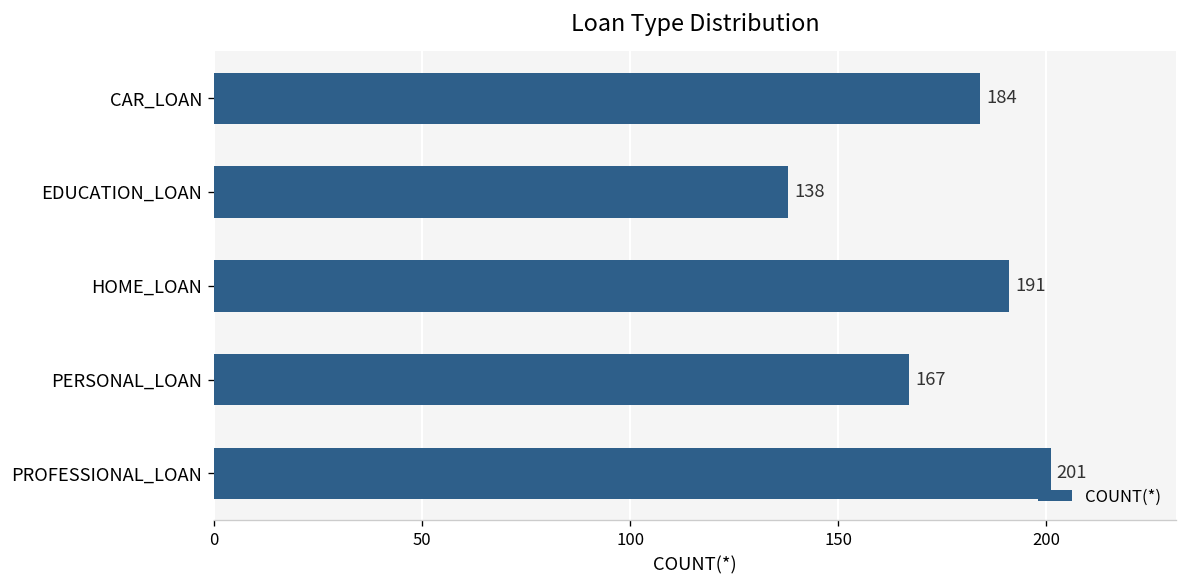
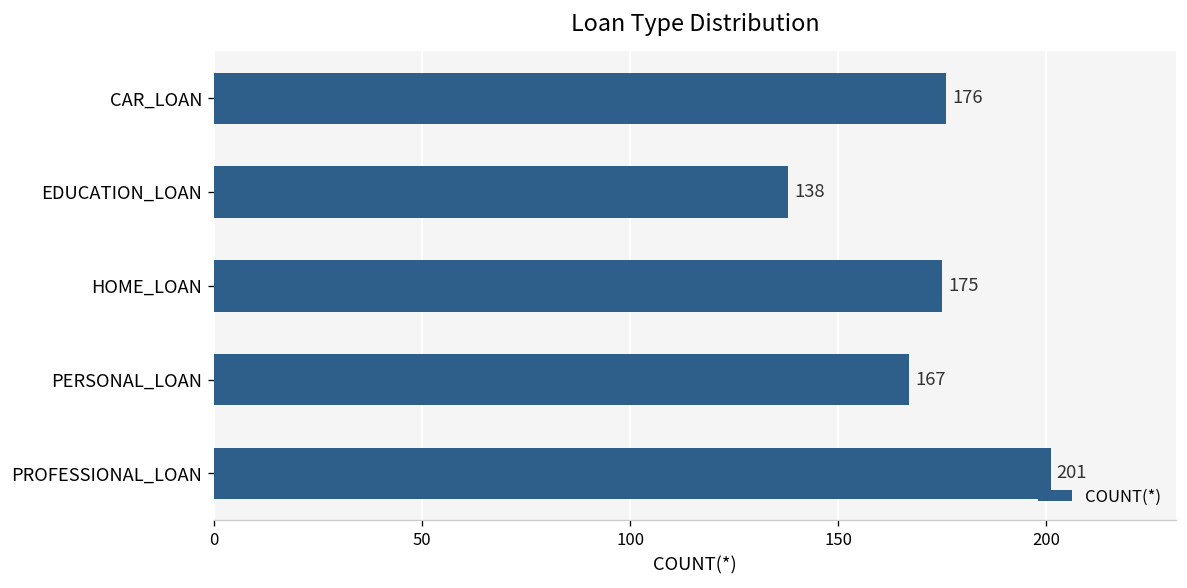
CAR_LOAN: 184 -> 176
HOME_LOAN: 191 -> 175
